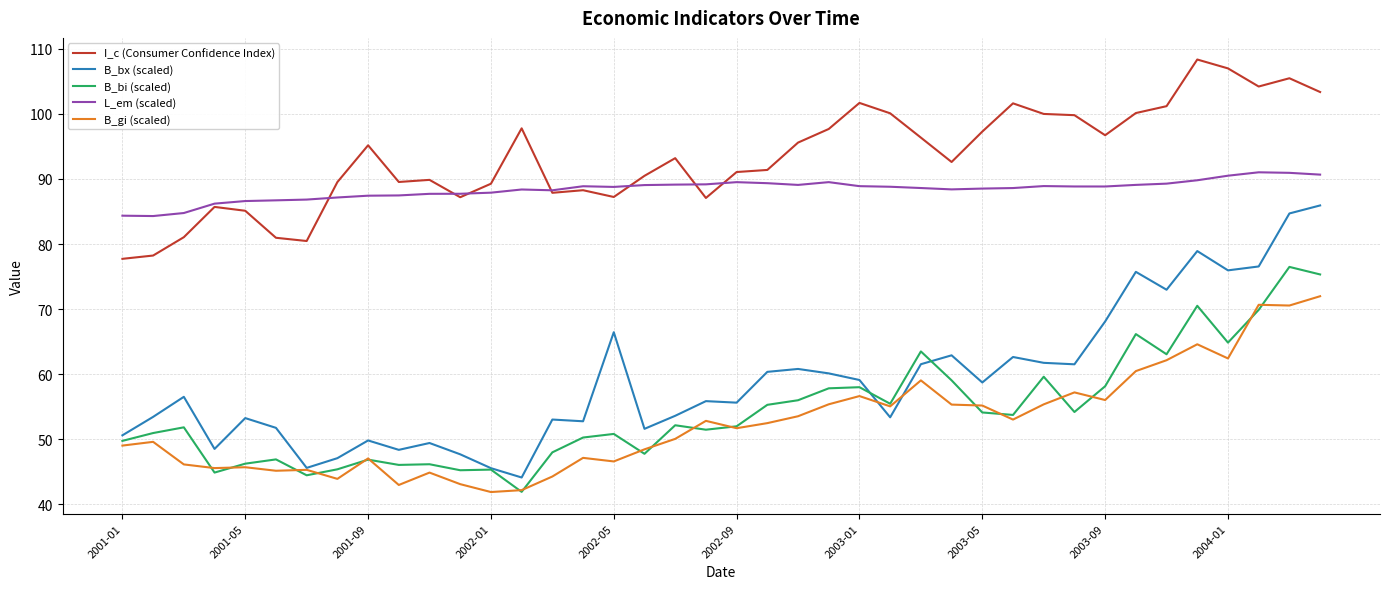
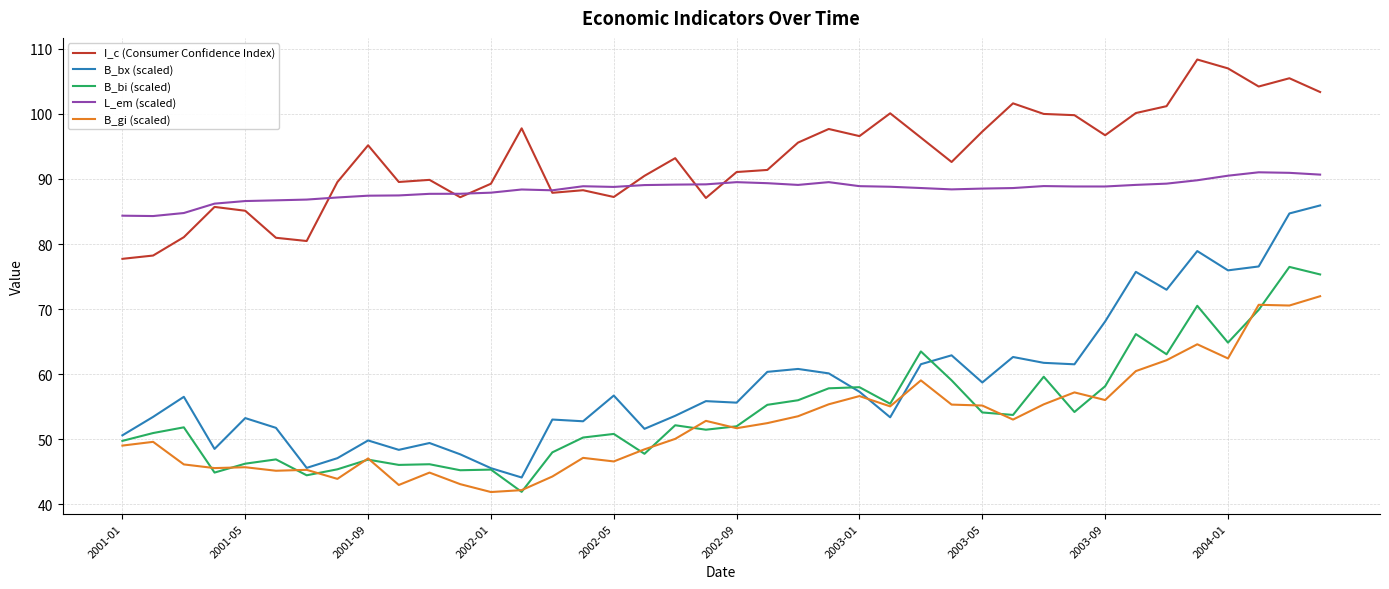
B_bx (scaled), 2002-05: 66 -> 57
I_c (Consumer Confidence Index), 2003-01: 102 -> 97
B_bx (scaled), 2003-01: 59 -> 57
